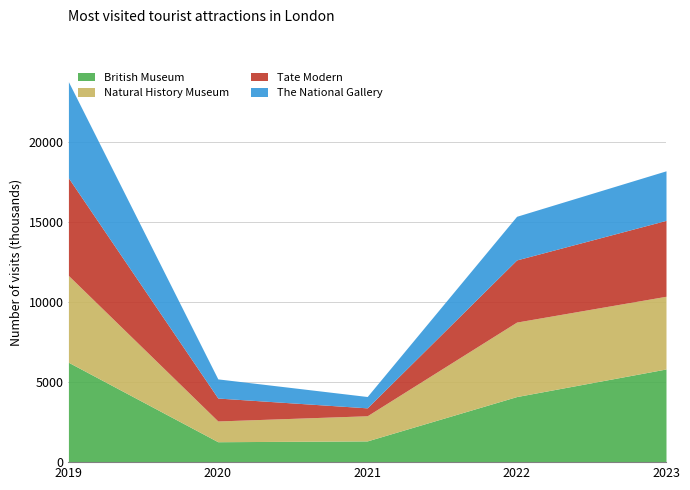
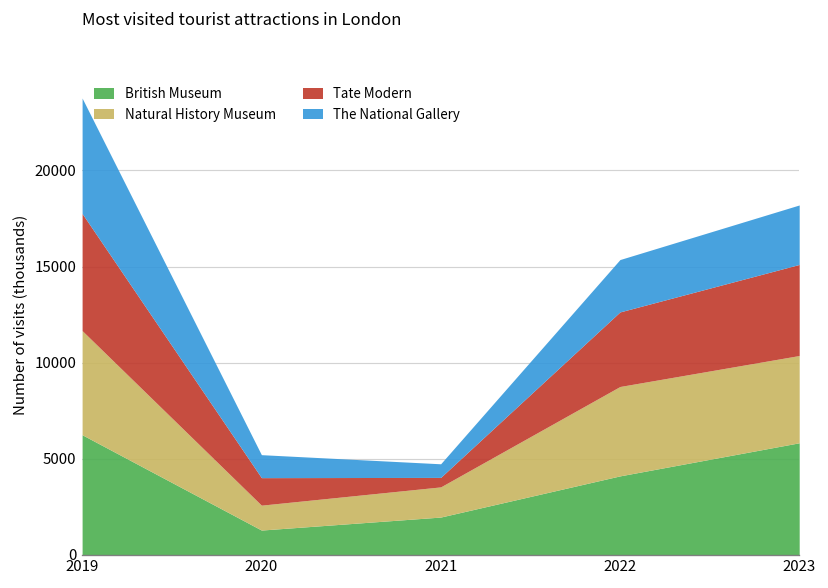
British Museum, 2021: 1300 -> 2000
